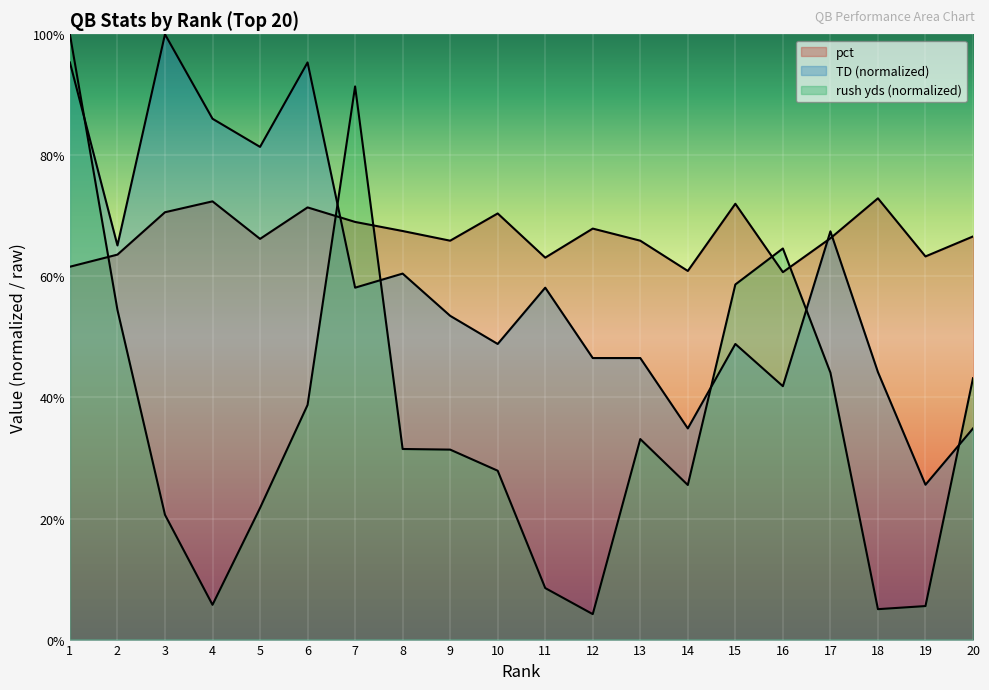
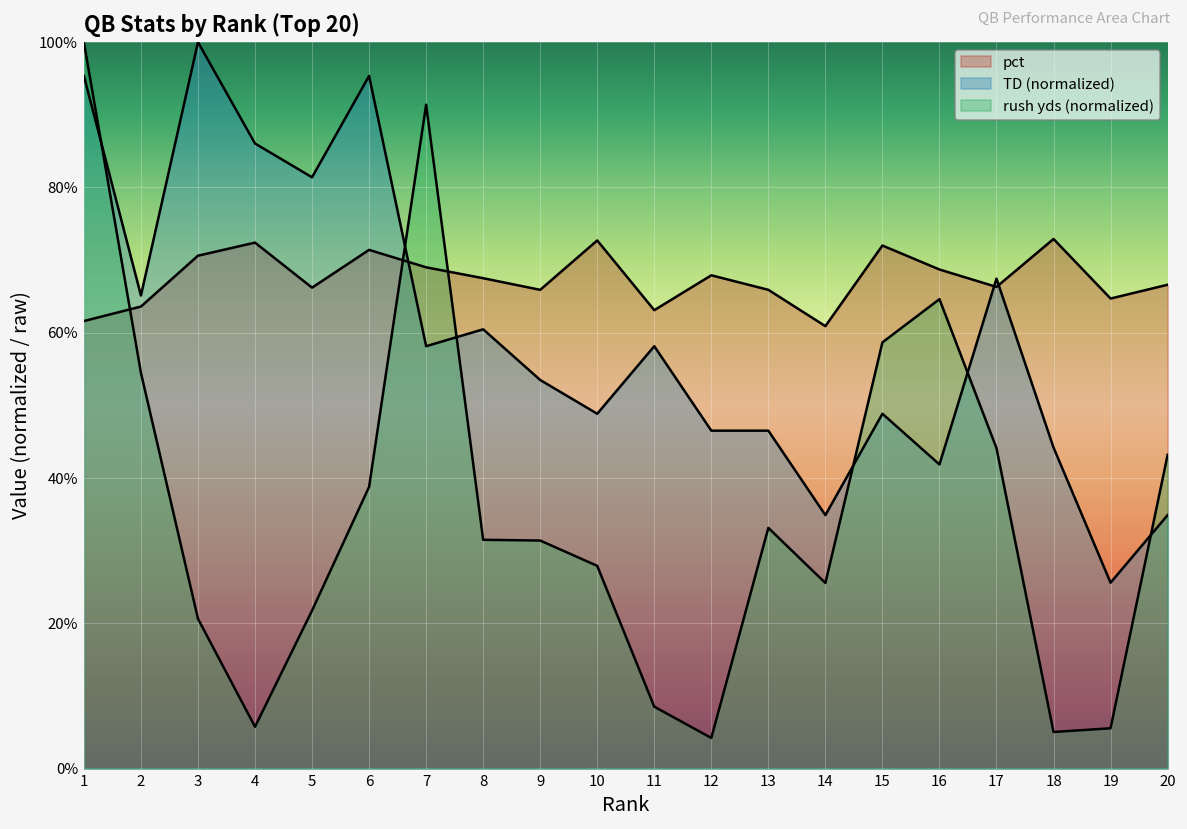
pct, 10: 70% -> 73%
pct, 16: 61% -> 69%
pct, 19: 63% -> 65%
